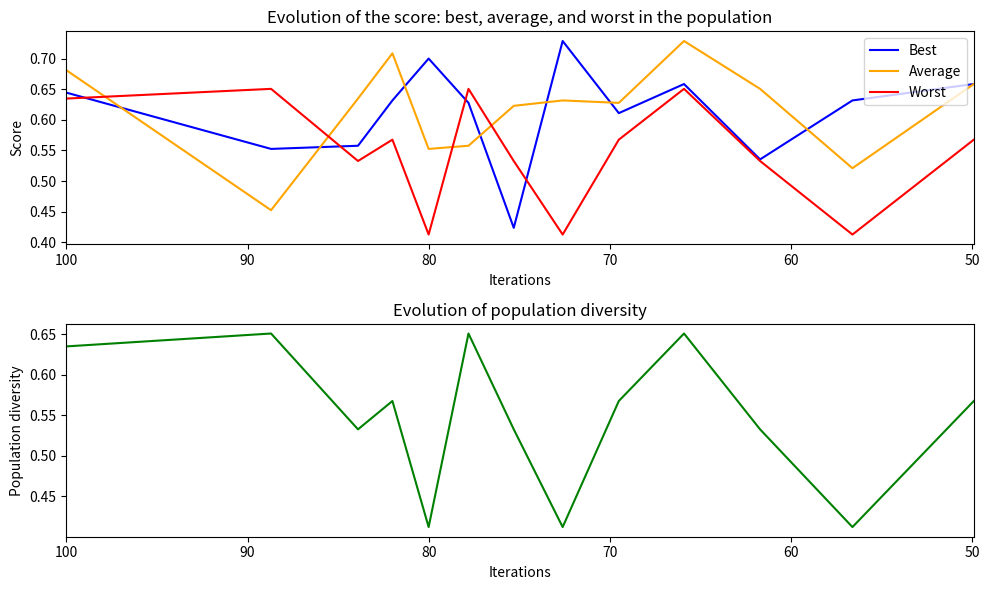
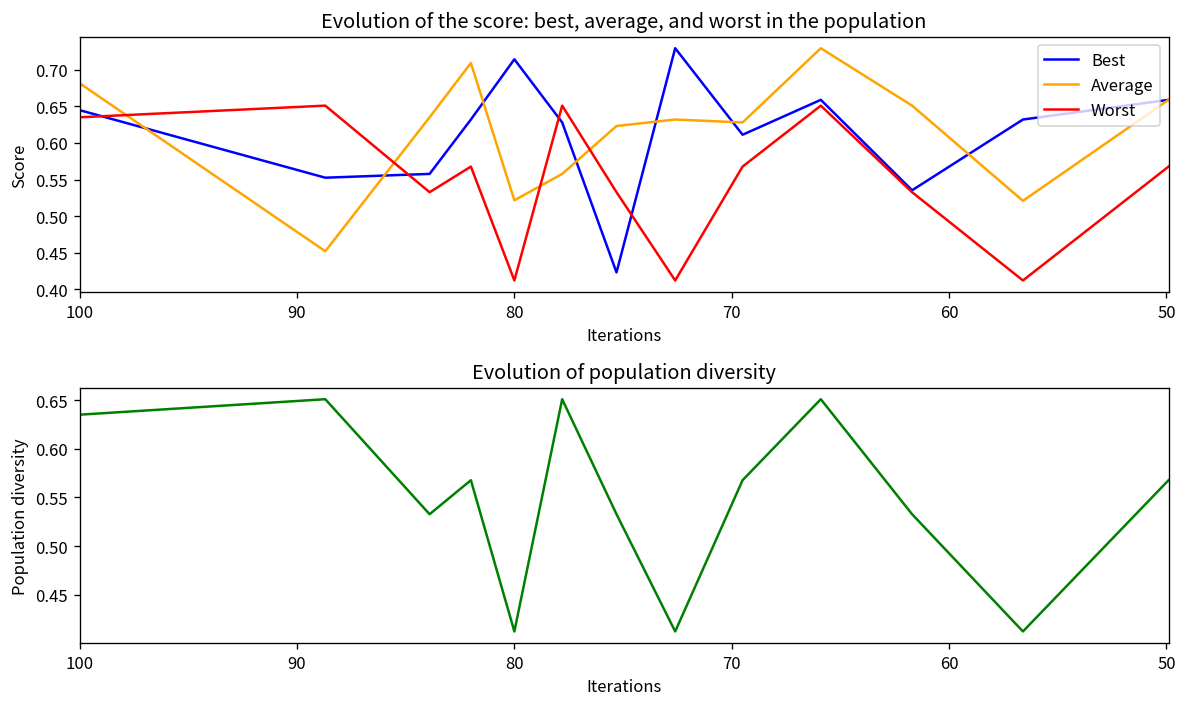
Evolution of the score: best, average, and worst in the population, Best, 80: 0.70 -> 0.71
Evolution of the score: best, average, and worst in the population, Average, 80: 0.55 -> 0.52
